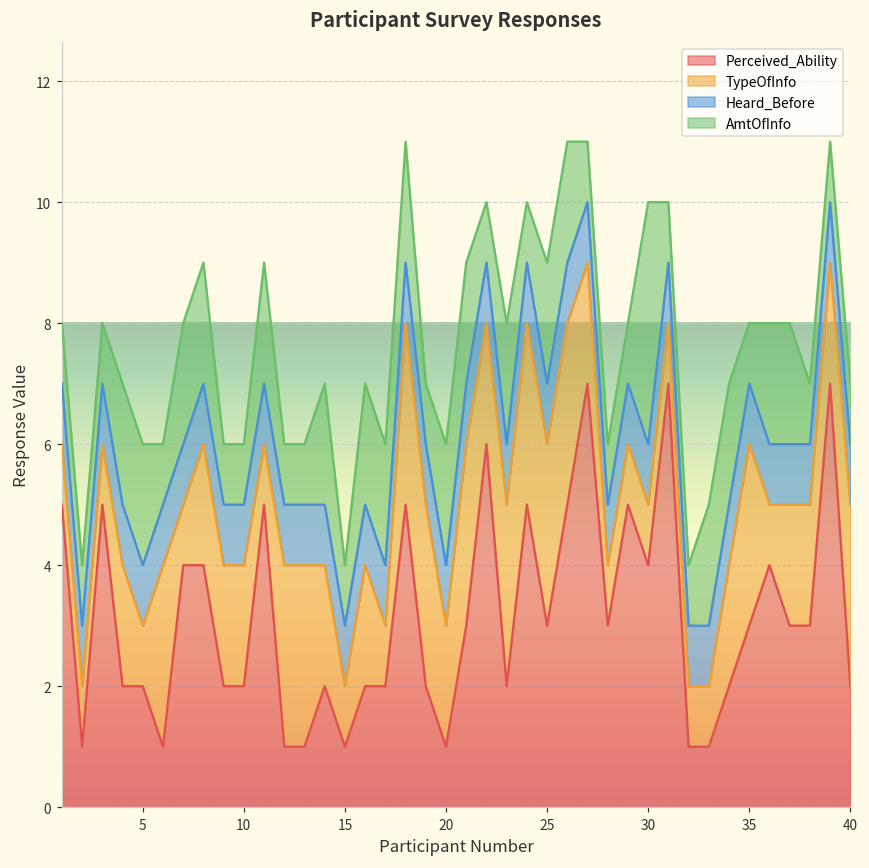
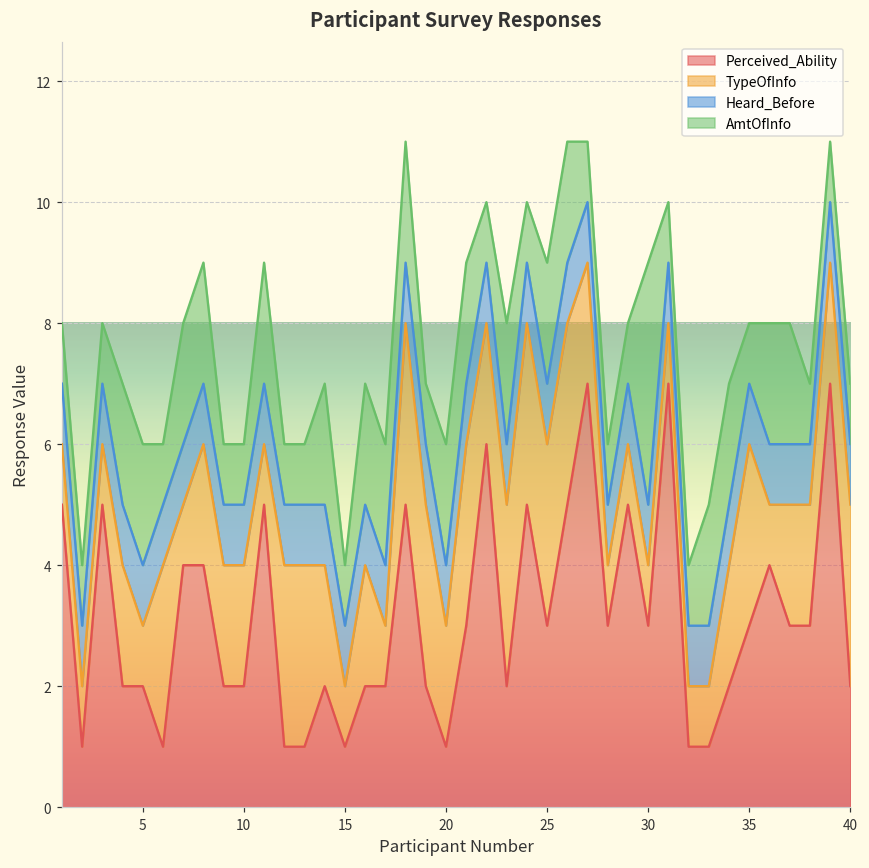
Perceived_Ability, 30: 4 -> 3
